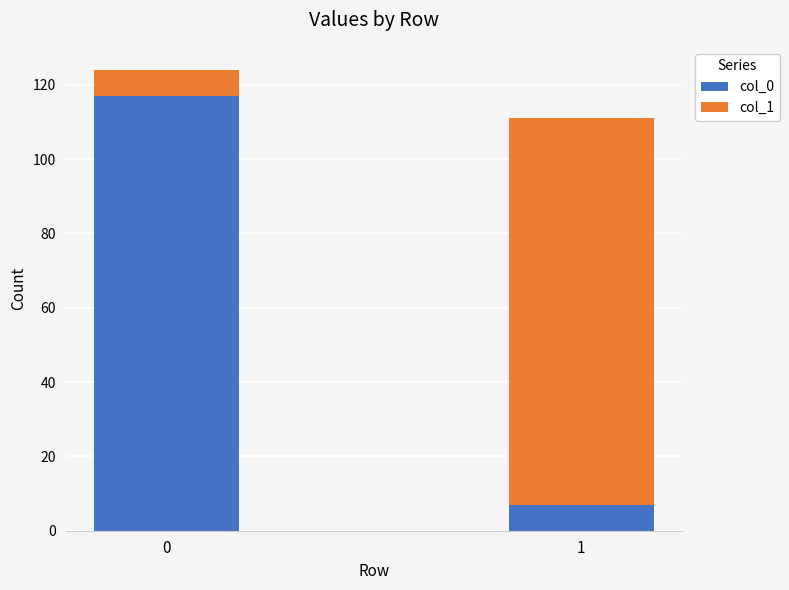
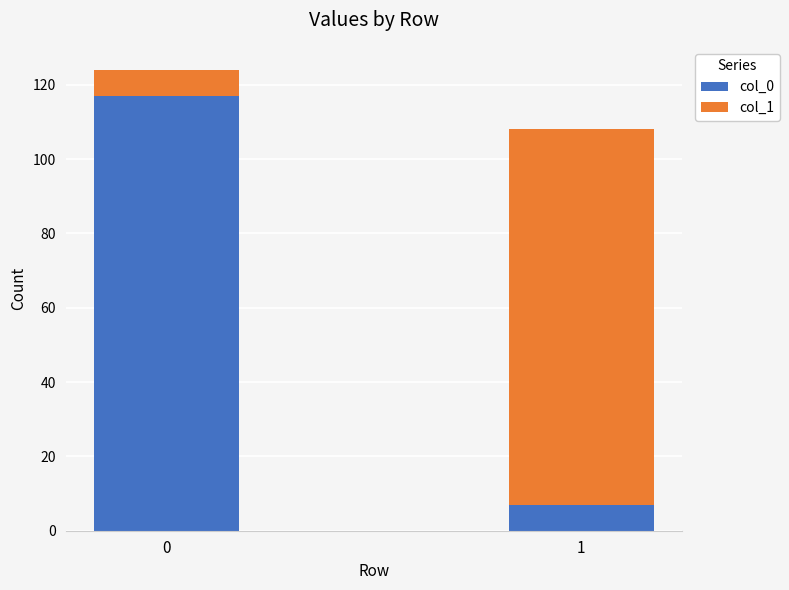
col_1, 1: 104 -> 101
